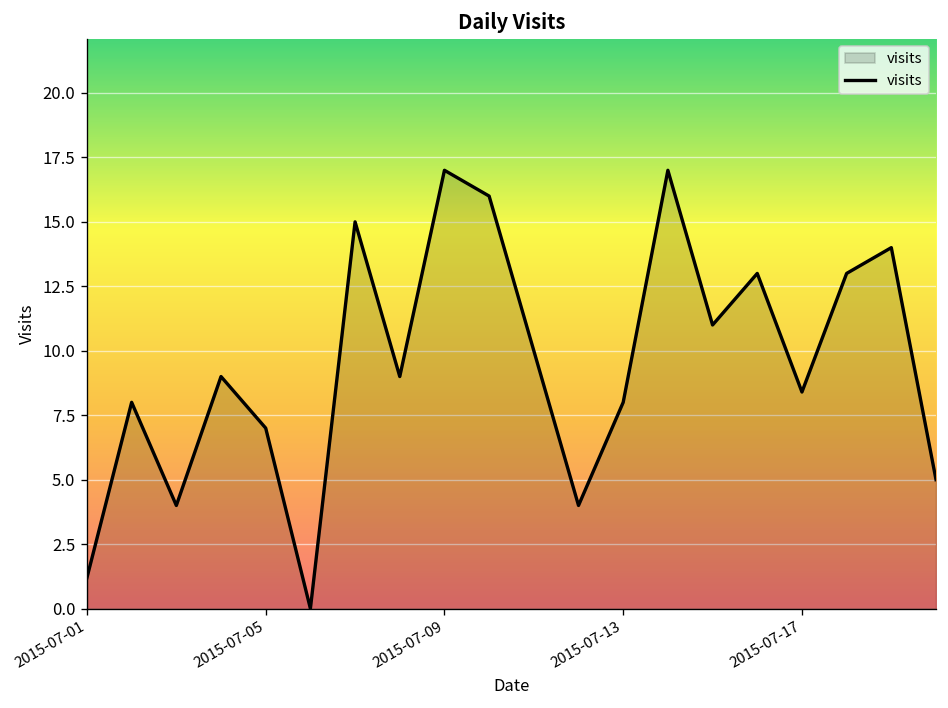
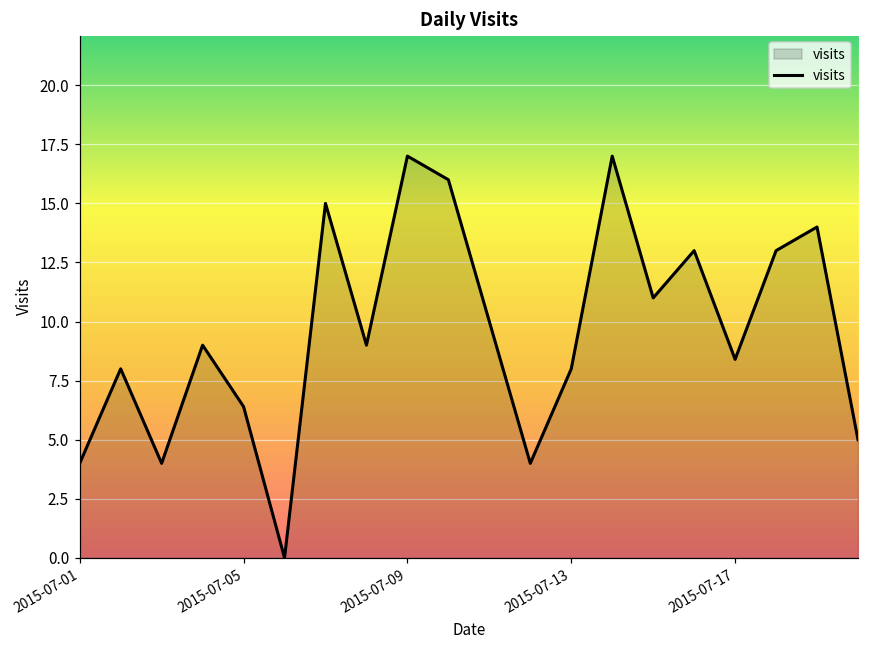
2015-07-01: 1.2 -> 4.0
2015-07-05: 7.0 -> 6.4
